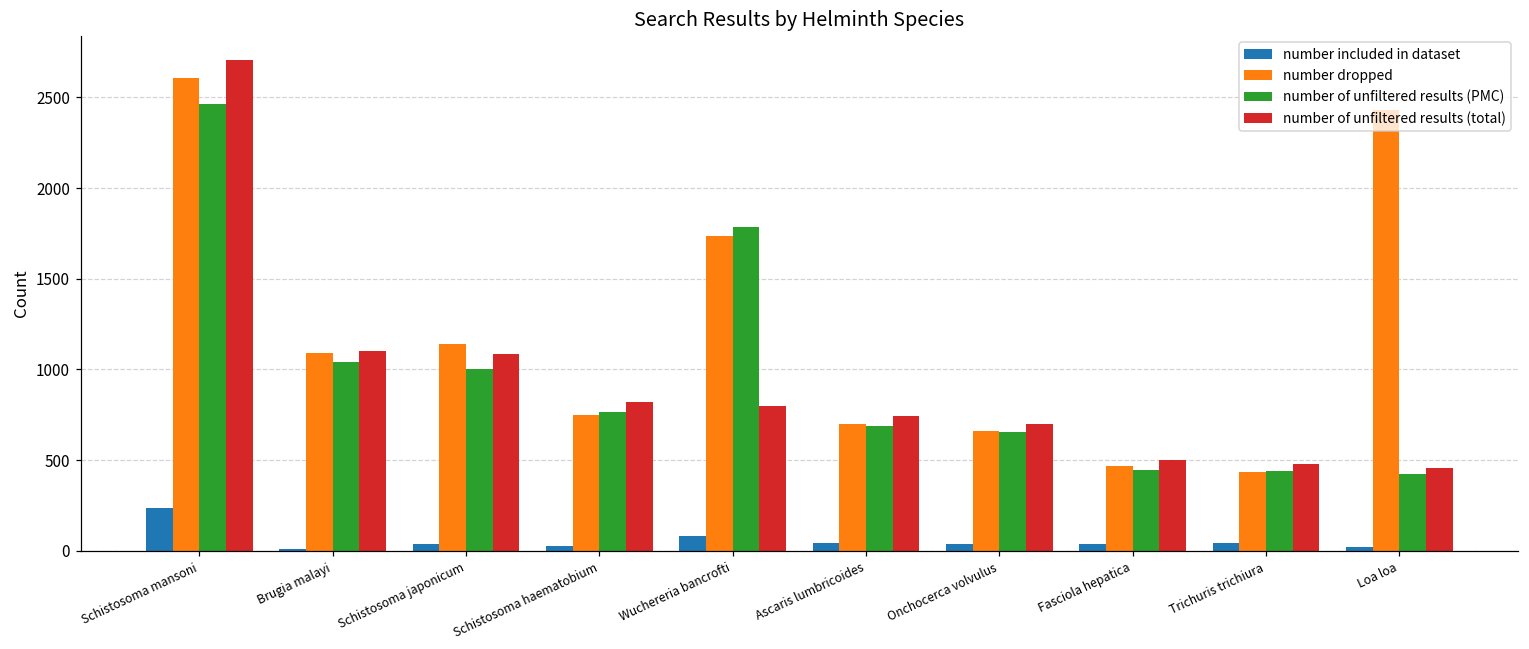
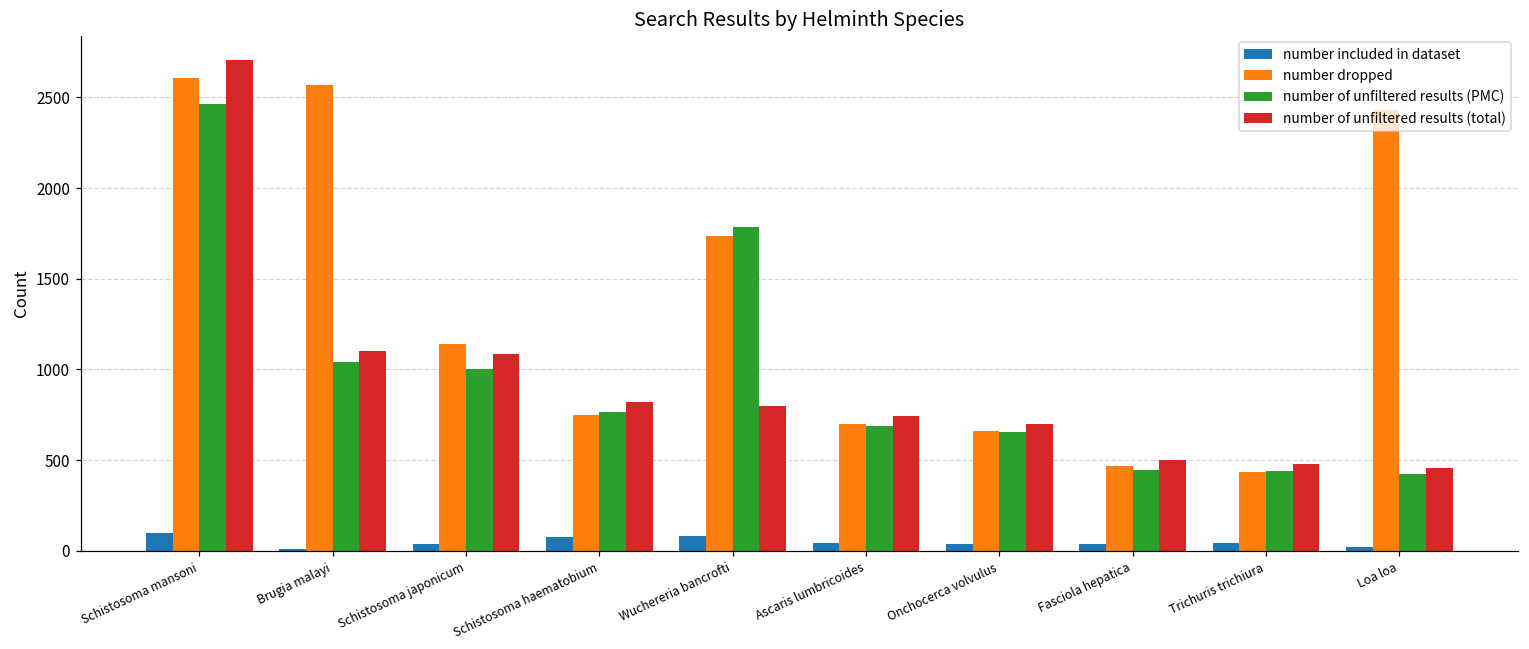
number included in dataset, Schistosoma mansoni: 240 -> 100
number dropped, Brugia malayi: 1090 -> 2570
number included in dataset, Schistosoma haematobium: 30 -> 70
